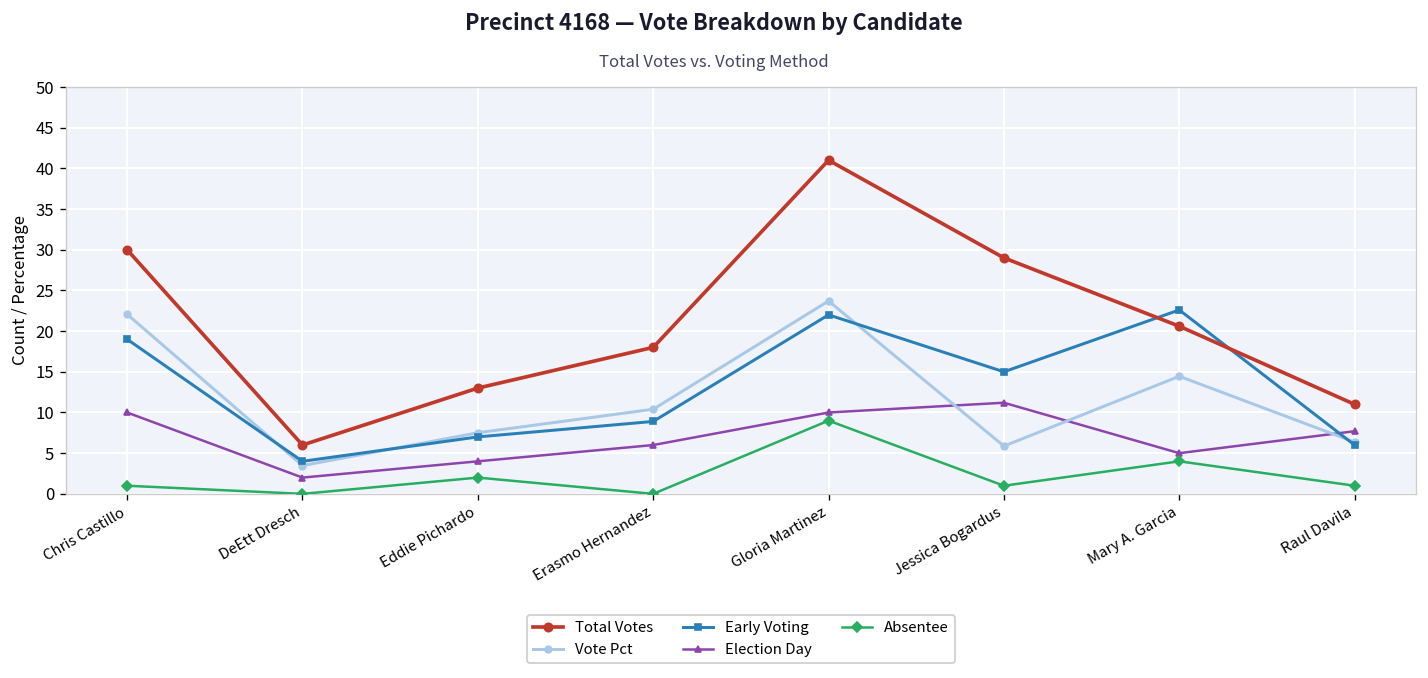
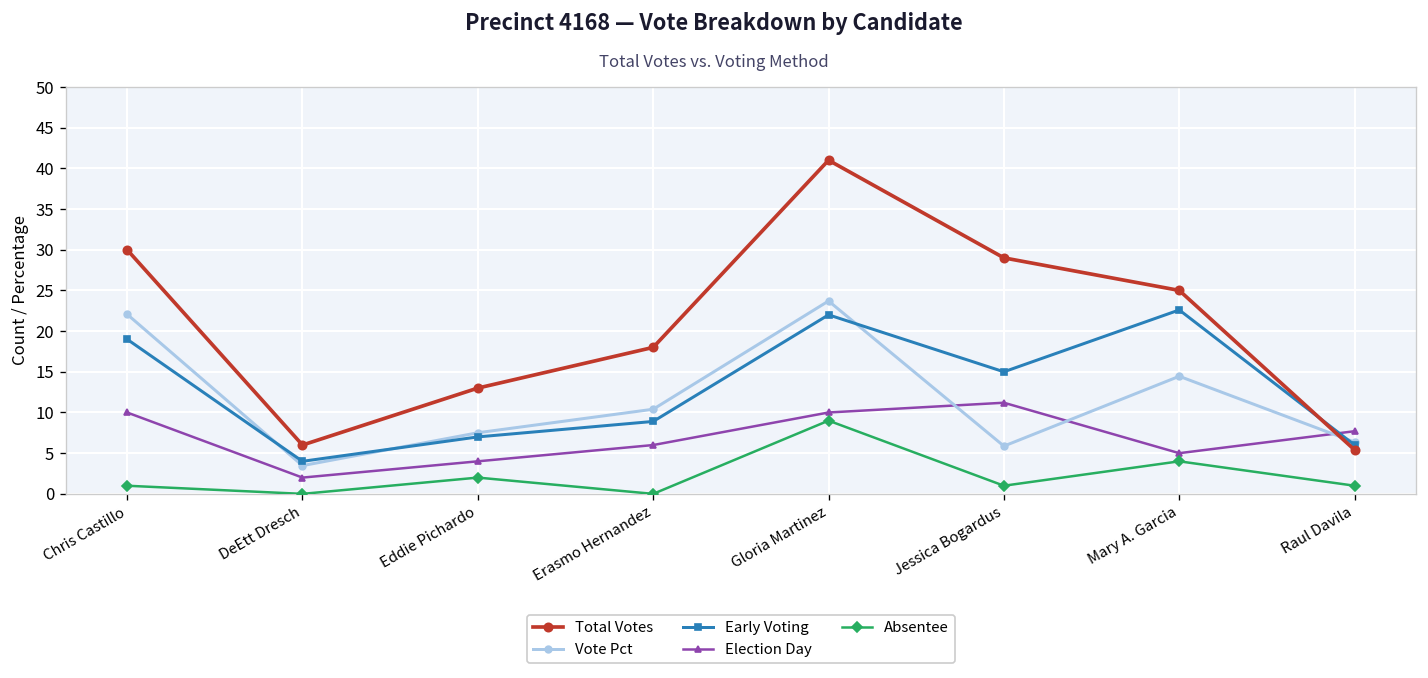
Total Votes, Mary A. Garcia: 21 -> 25
Total Votes, Raul Davila: 11 -> 5
